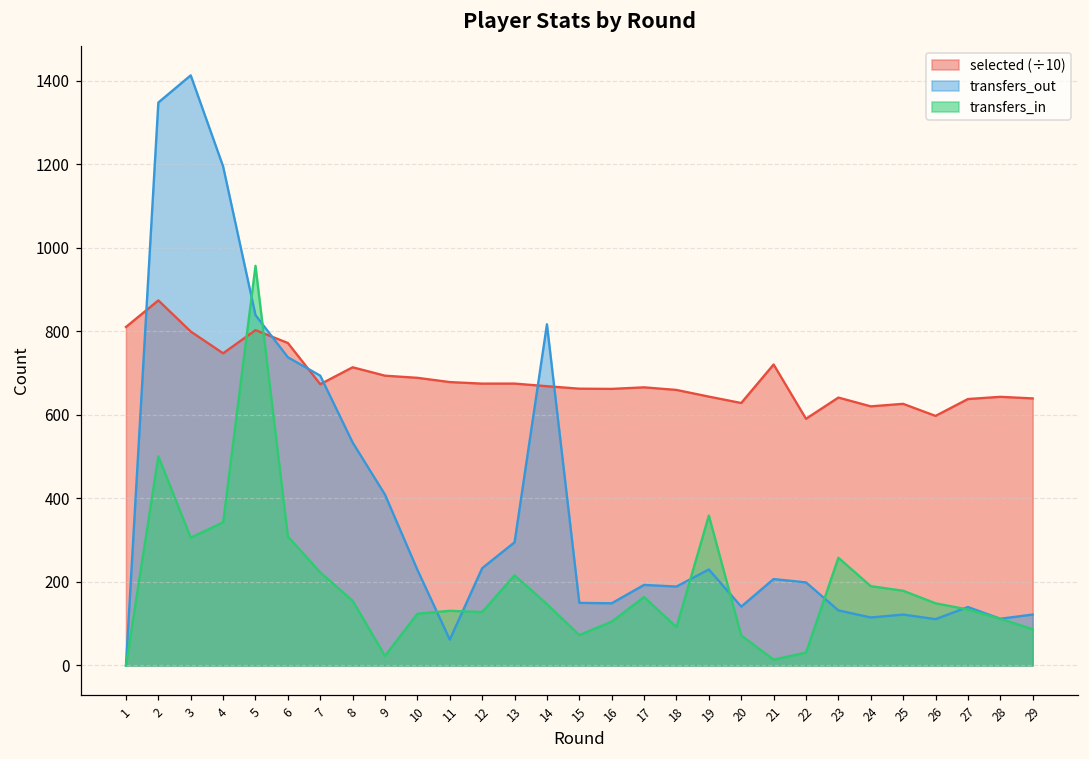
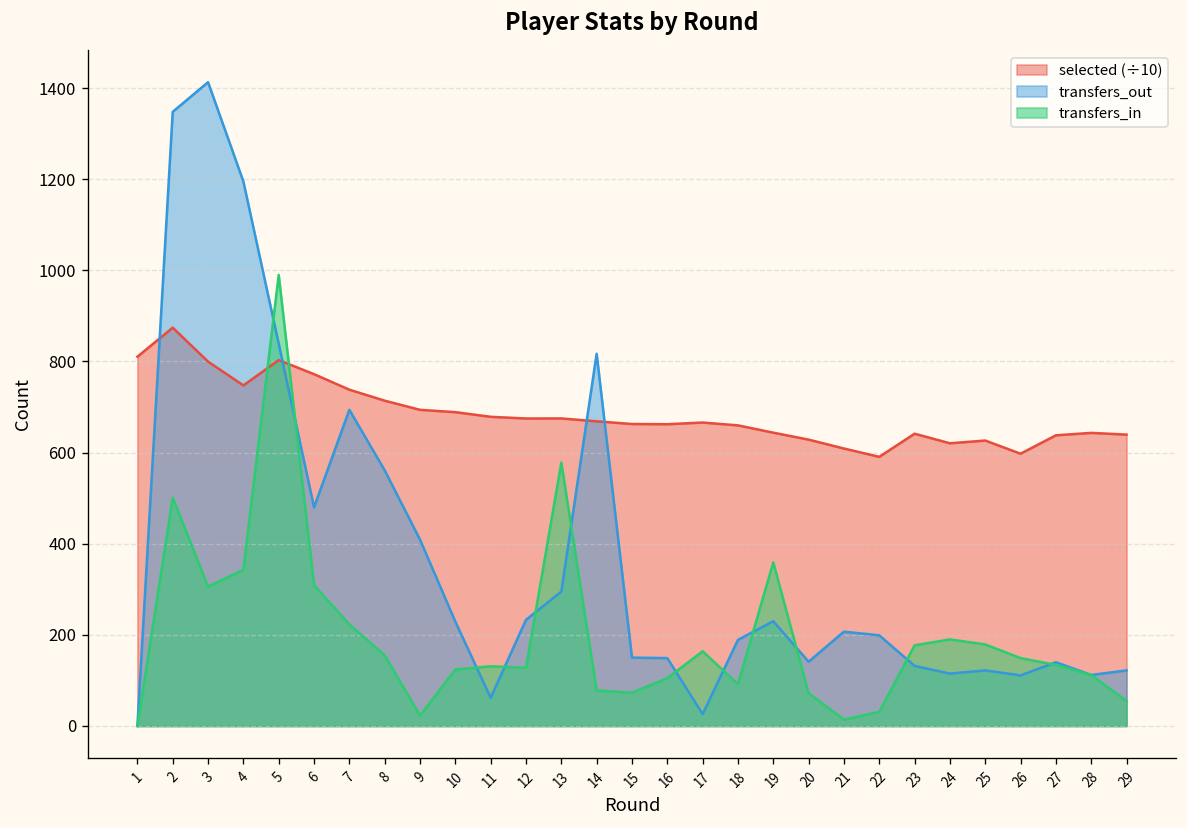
transfers_in, 5: 960 -> 990
transfers_out, 6: 740 -> 480
selected (÷10), 7: 670 -> 740
transfers_out, 8: 530 -> 560
transfers_in, 13: 220 -> 580
transfers_in, 14: 150 -> 80
transfers_out, 17: 190 -> 30
selected (÷10), 21: 720 -> 610
transfers_in, 23: 260 -> 180
transfers_in, 29: 90 -> 60
